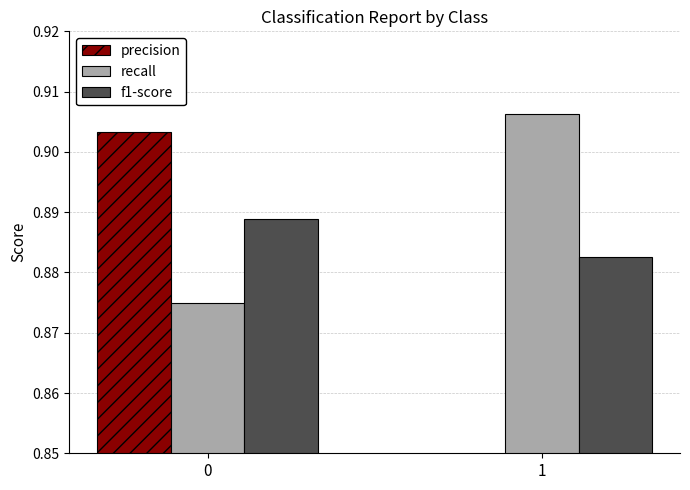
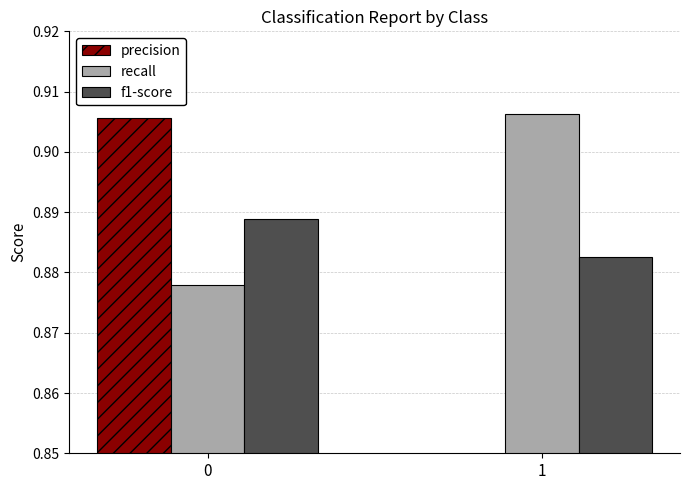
precision, 0: 0.903 -> 0.906
recall, 0: 0.875 -> 0.878
